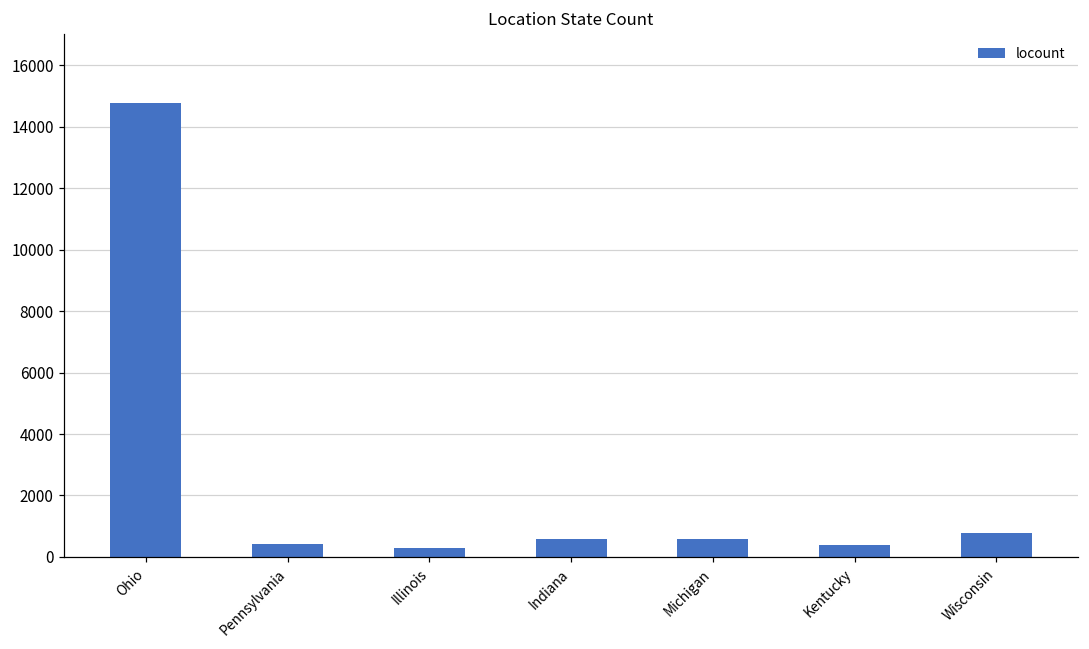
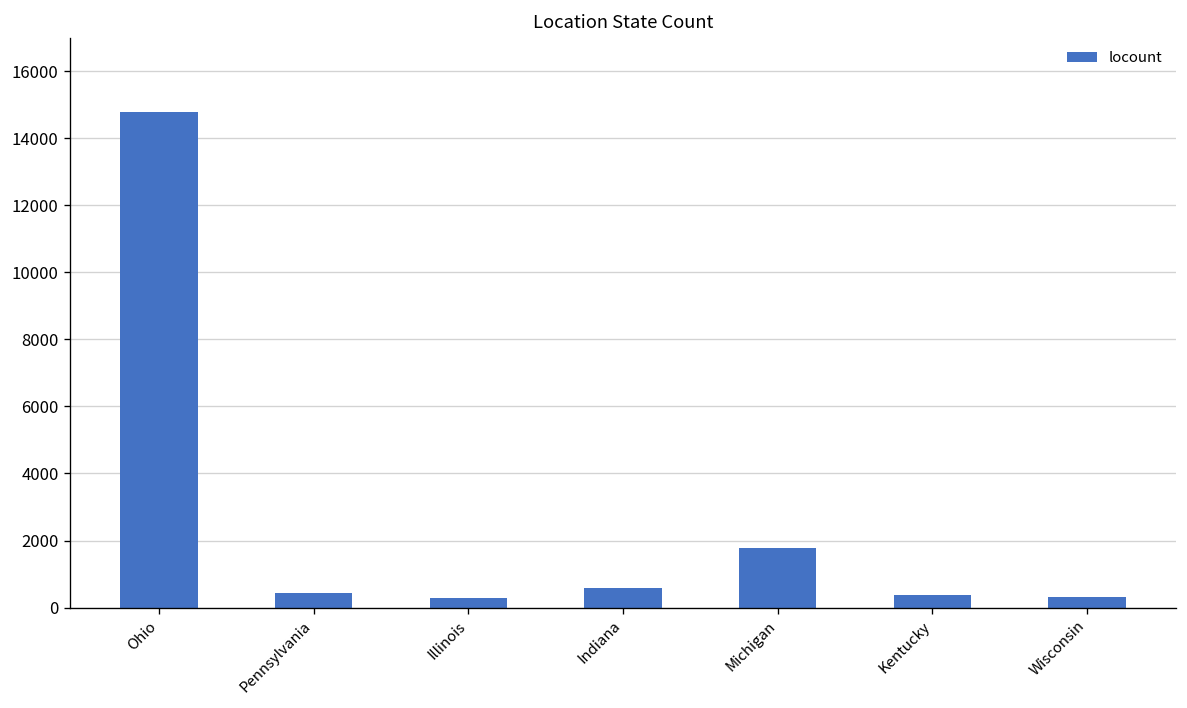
Michigan: 600 -> 1800
Wisconsin: 800 -> 300
